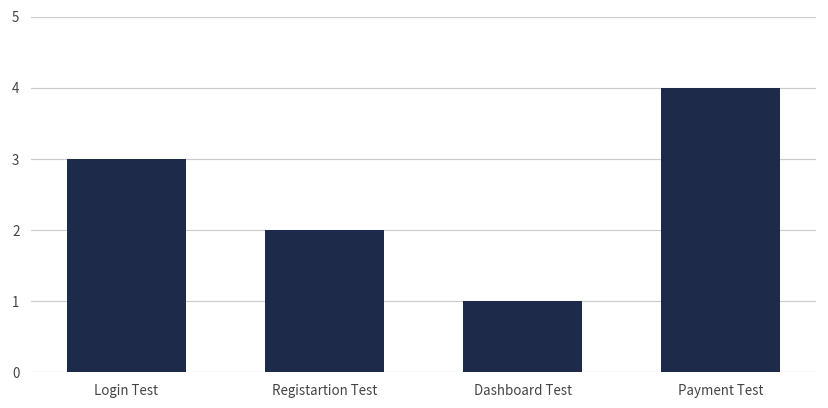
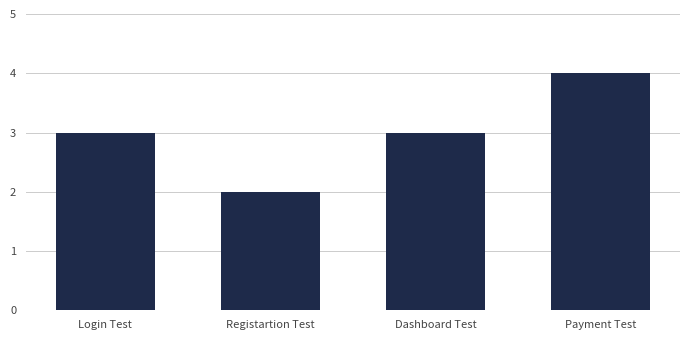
Dashboard Test: 1 -> 3
